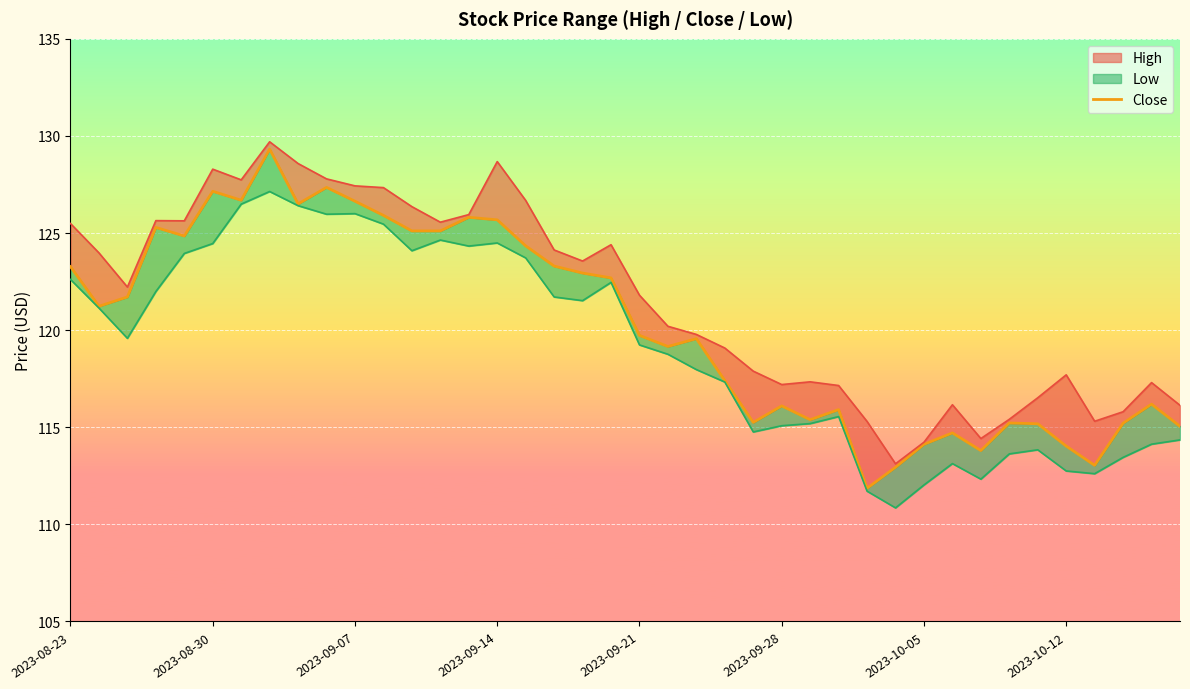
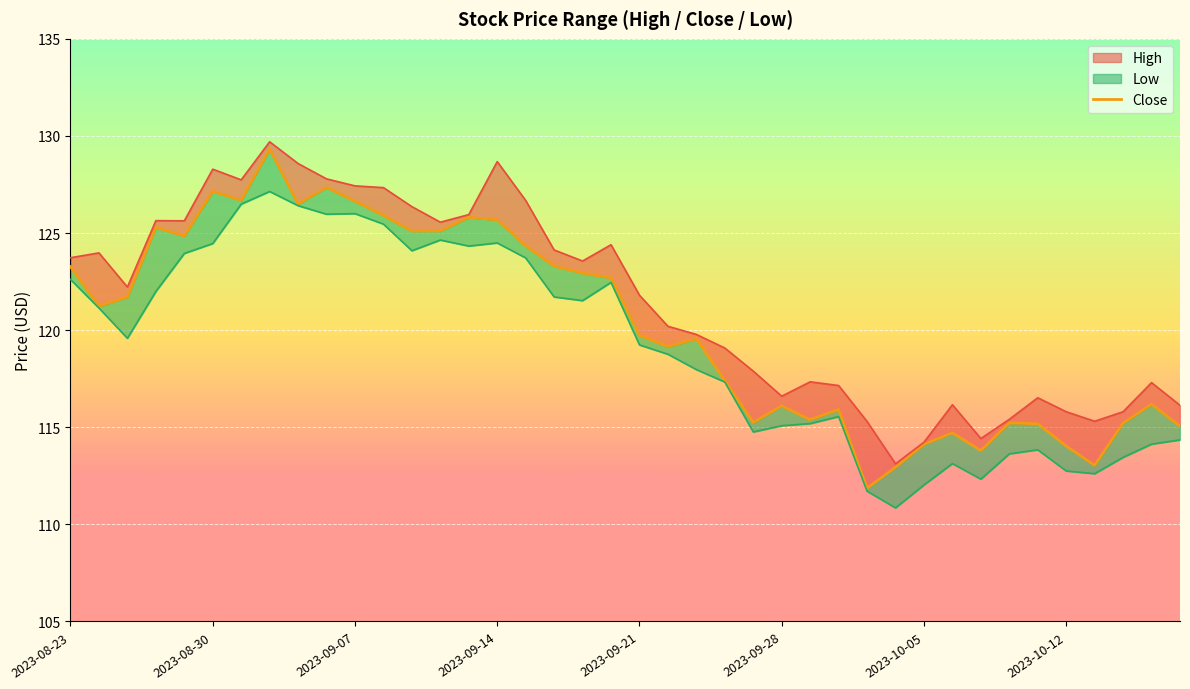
High, 2023-08-23: 125.5 -> 123.7
High, 2023-09-28: 117.2 -> 116.6
High, 2023-10-12: 117.7 -> 115.8
